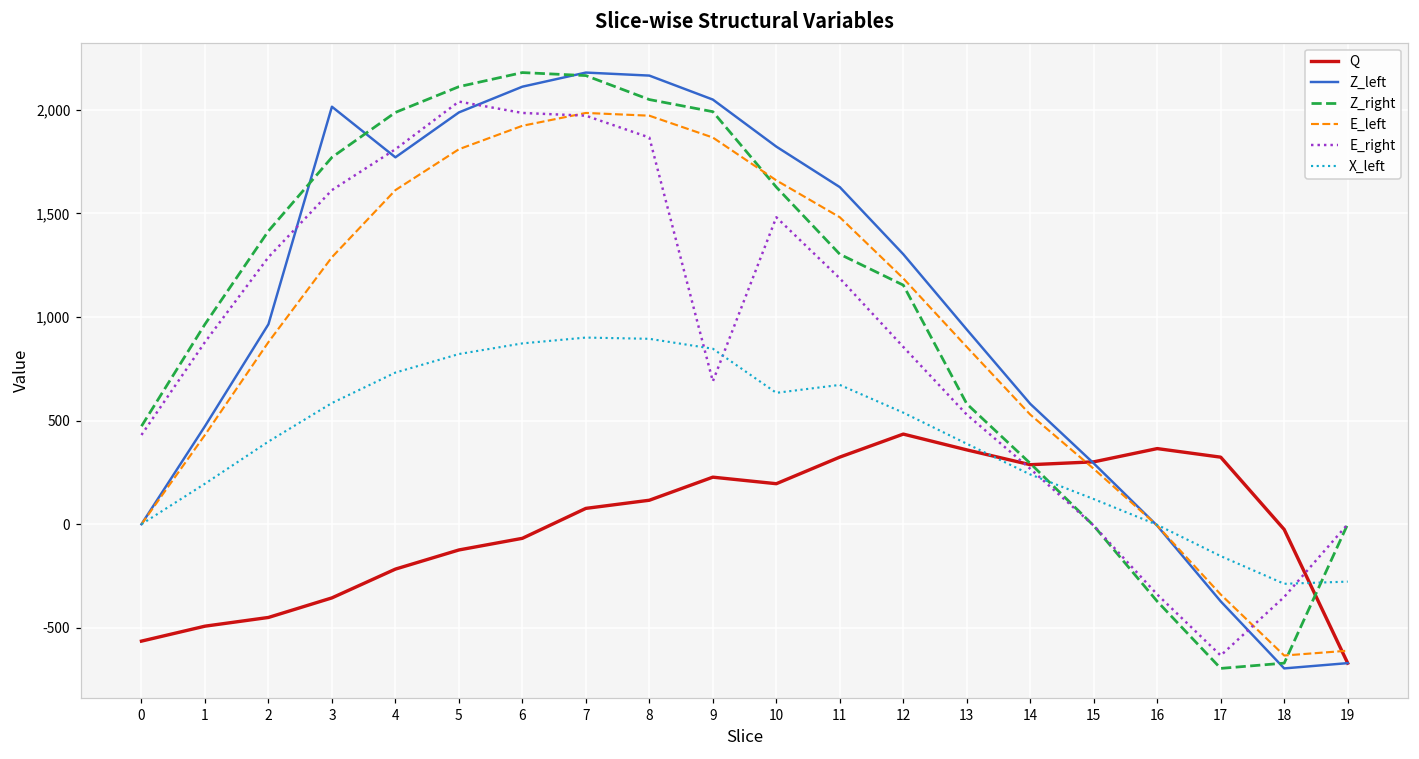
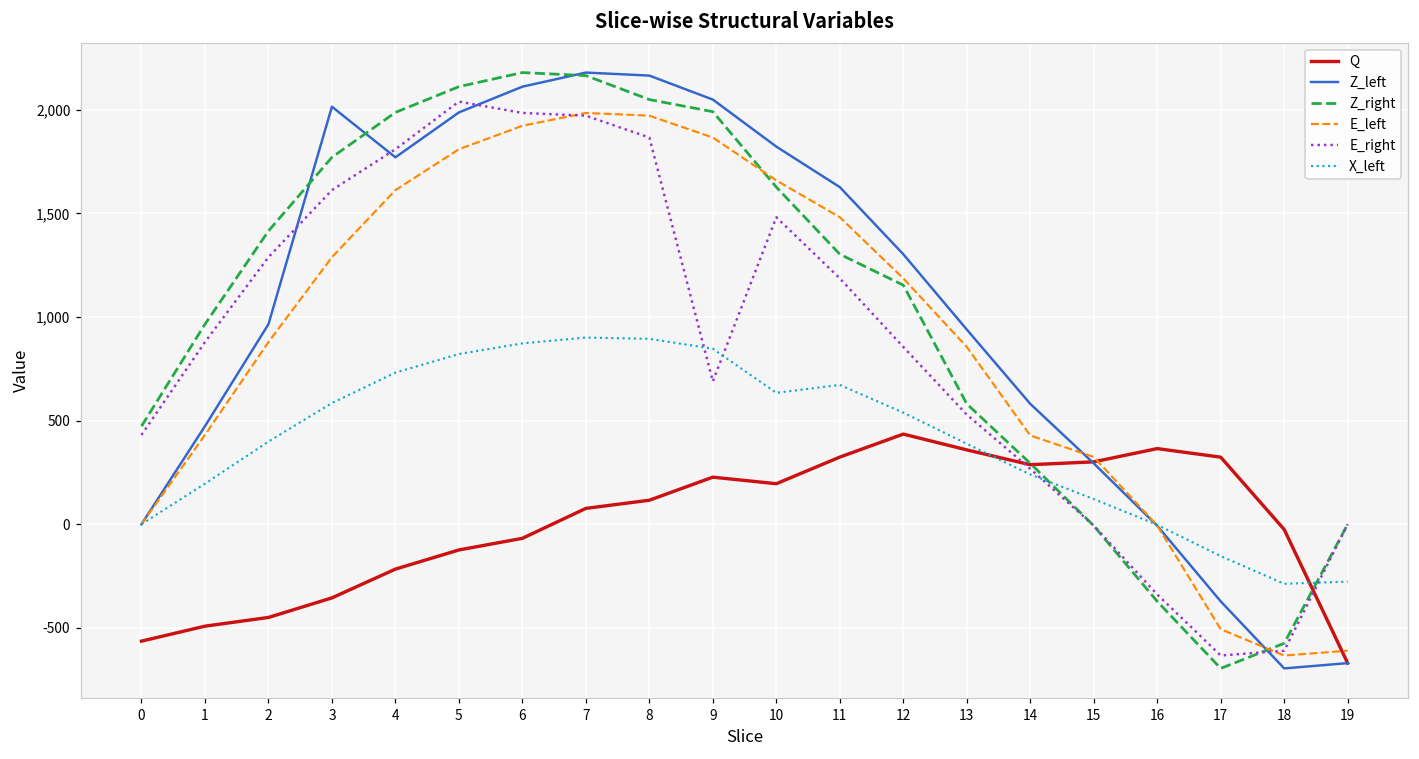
E_left, 14: 530 -> 430
E_left, 15: 270 -> 320
E_left, 17: -340 -> -510
Z_right, 18: -670 -> -570
E_right, 18: -350 -> -610
